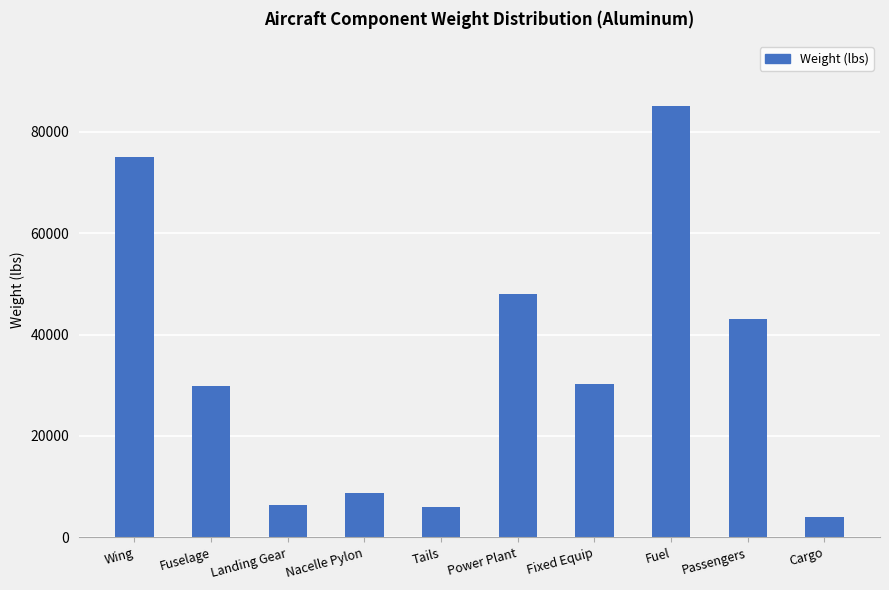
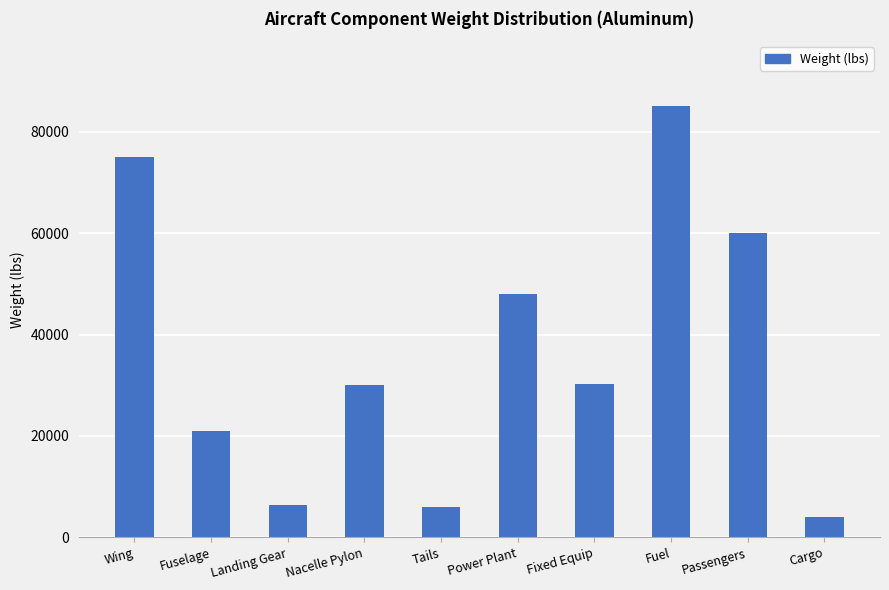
Fuselage: 30000 -> 21000
Nacelle Pylon: 9000 -> 30000
Passengers: 43000 -> 60000
